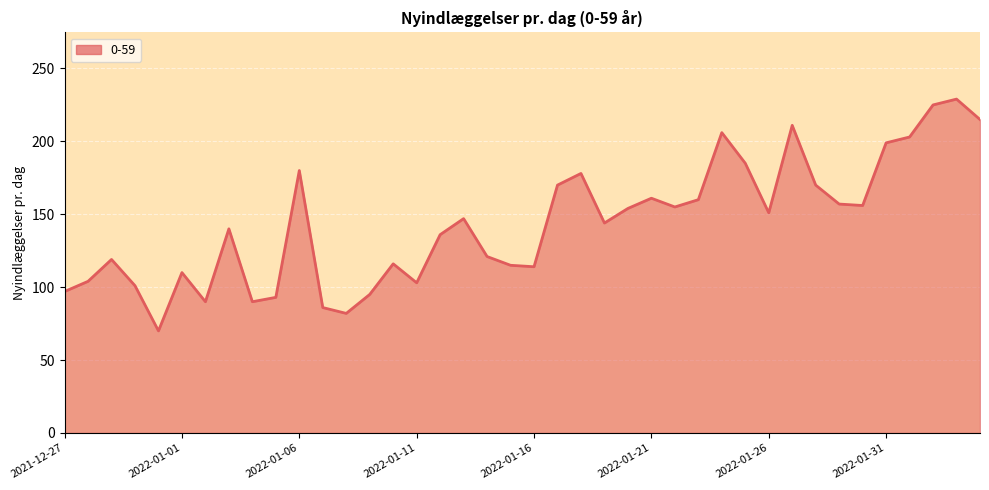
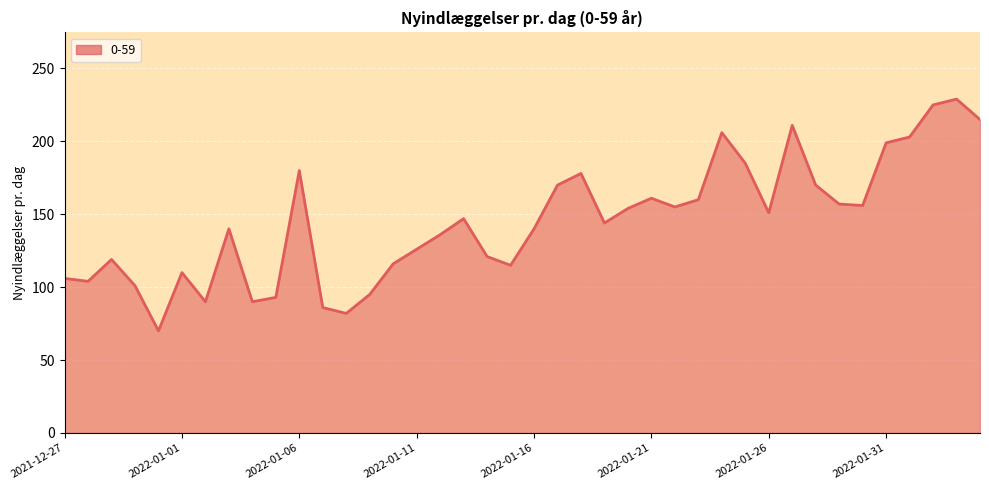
2021-12-27: 97 -> 106
2022-01-11: 103 -> 126
2022-01-16: 114 -> 140
